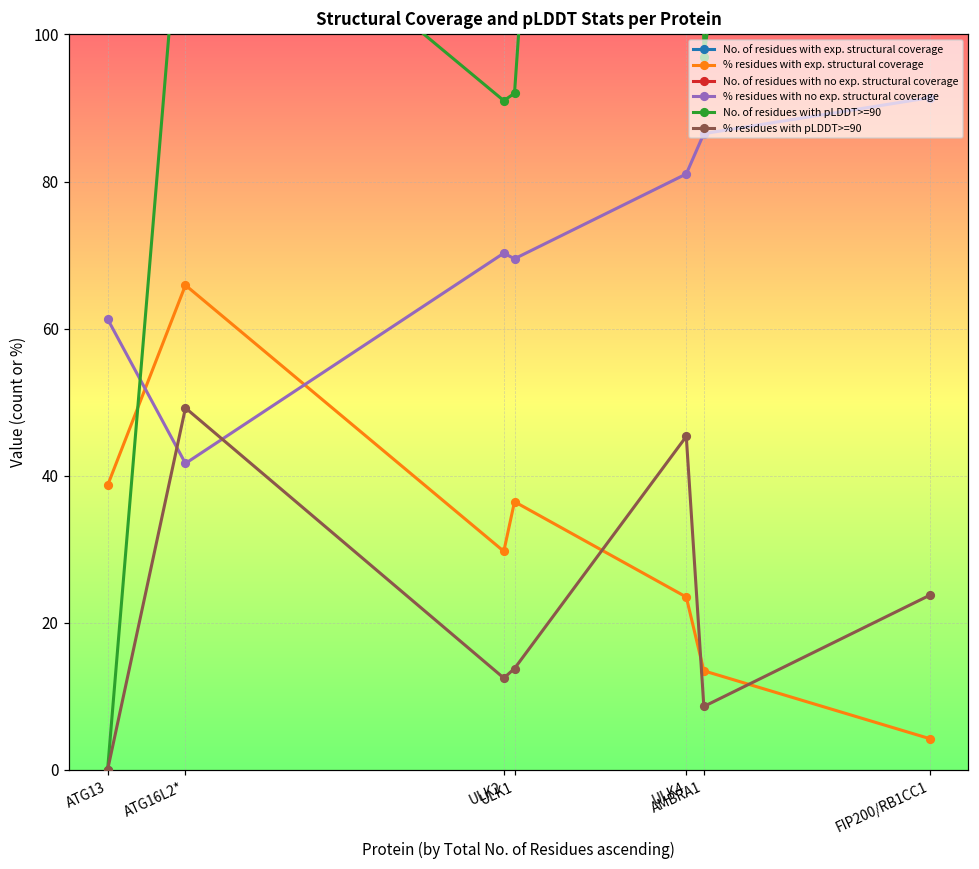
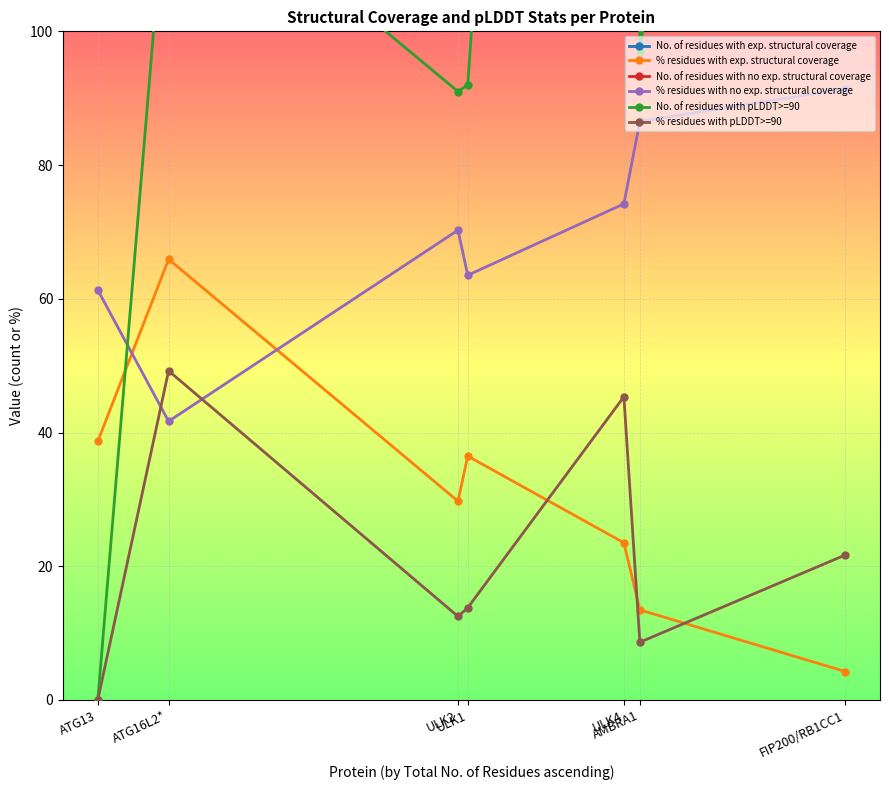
% residues with no exp. structural coverage, ULK1: 70 -> 64
% residues with no exp. structural coverage, ULK4: 81 -> 74
% residues with pLDDT>=90, FIP200/RB1CC1: 24 -> 22
